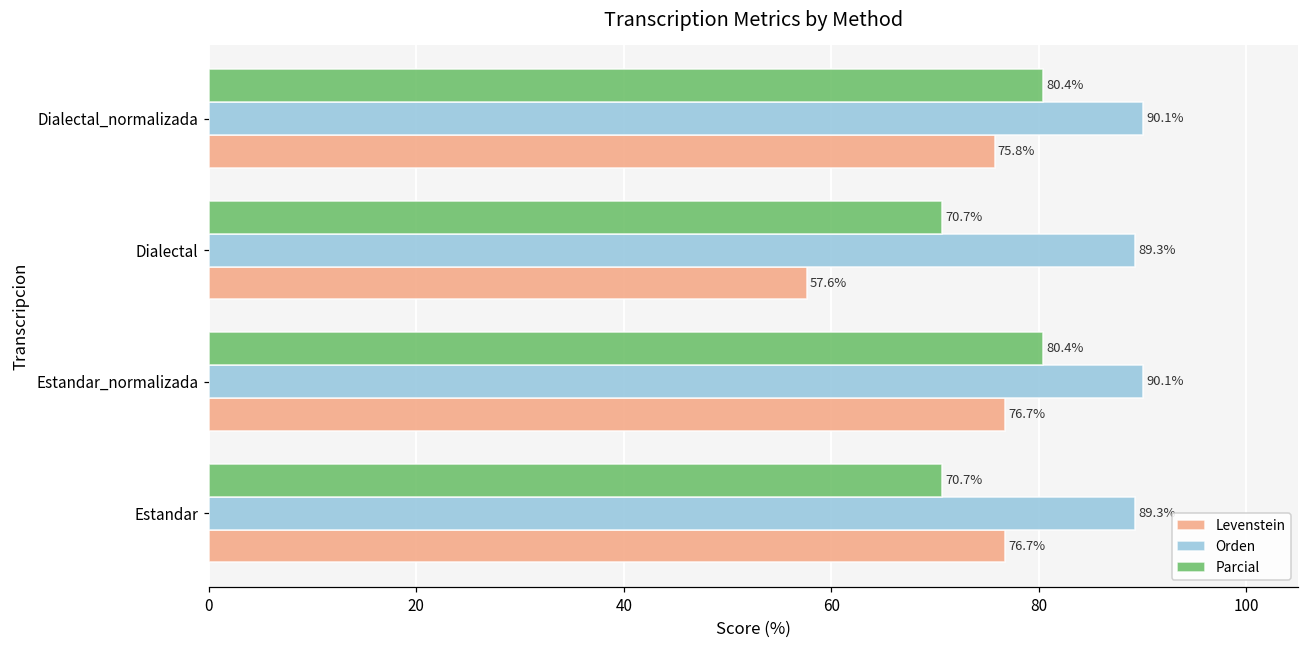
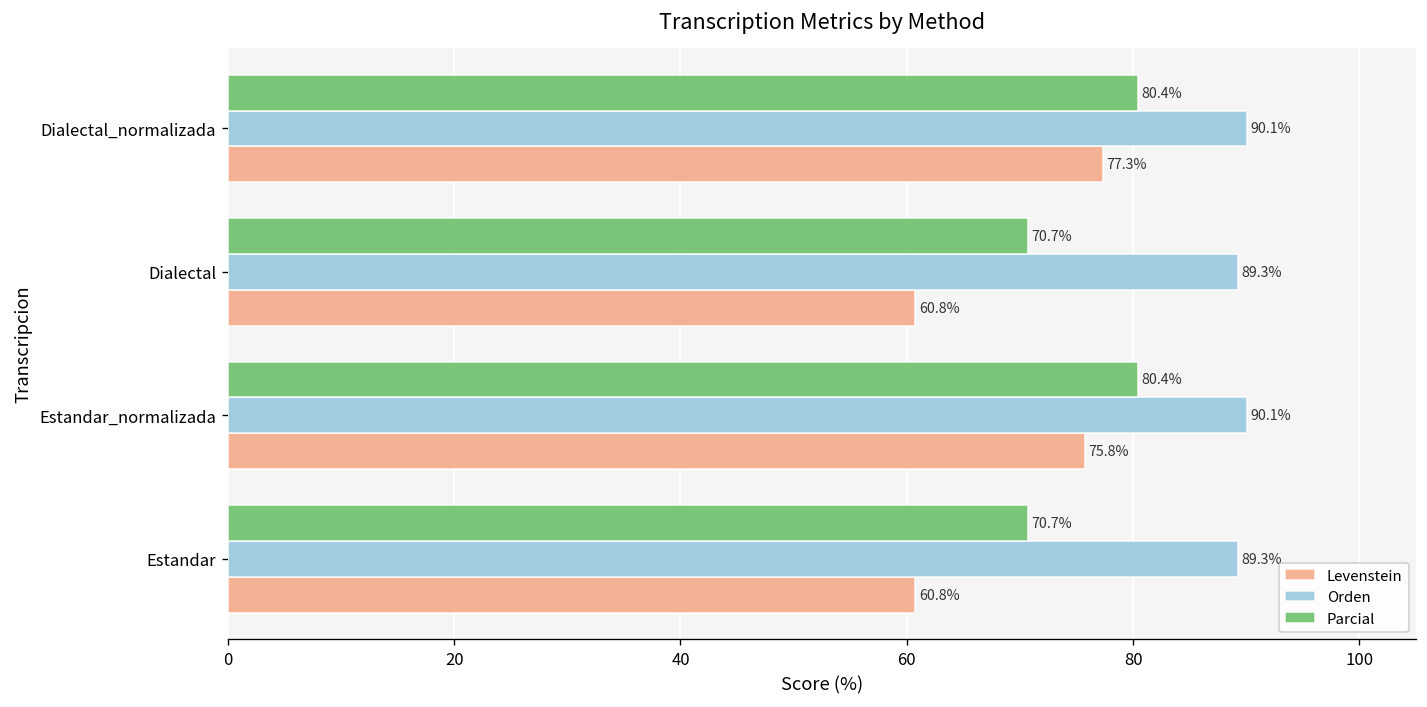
Levenstein, Dialectal_normalizada: 75.8% -> 77.3%
Levenstein, Dialectal: 57.6% -> 60.8%
Levenstein, Estandar_normalizada: 76.7% -> 75.8%
Levenstein, Estandar: 76.7% -> 60.8%
